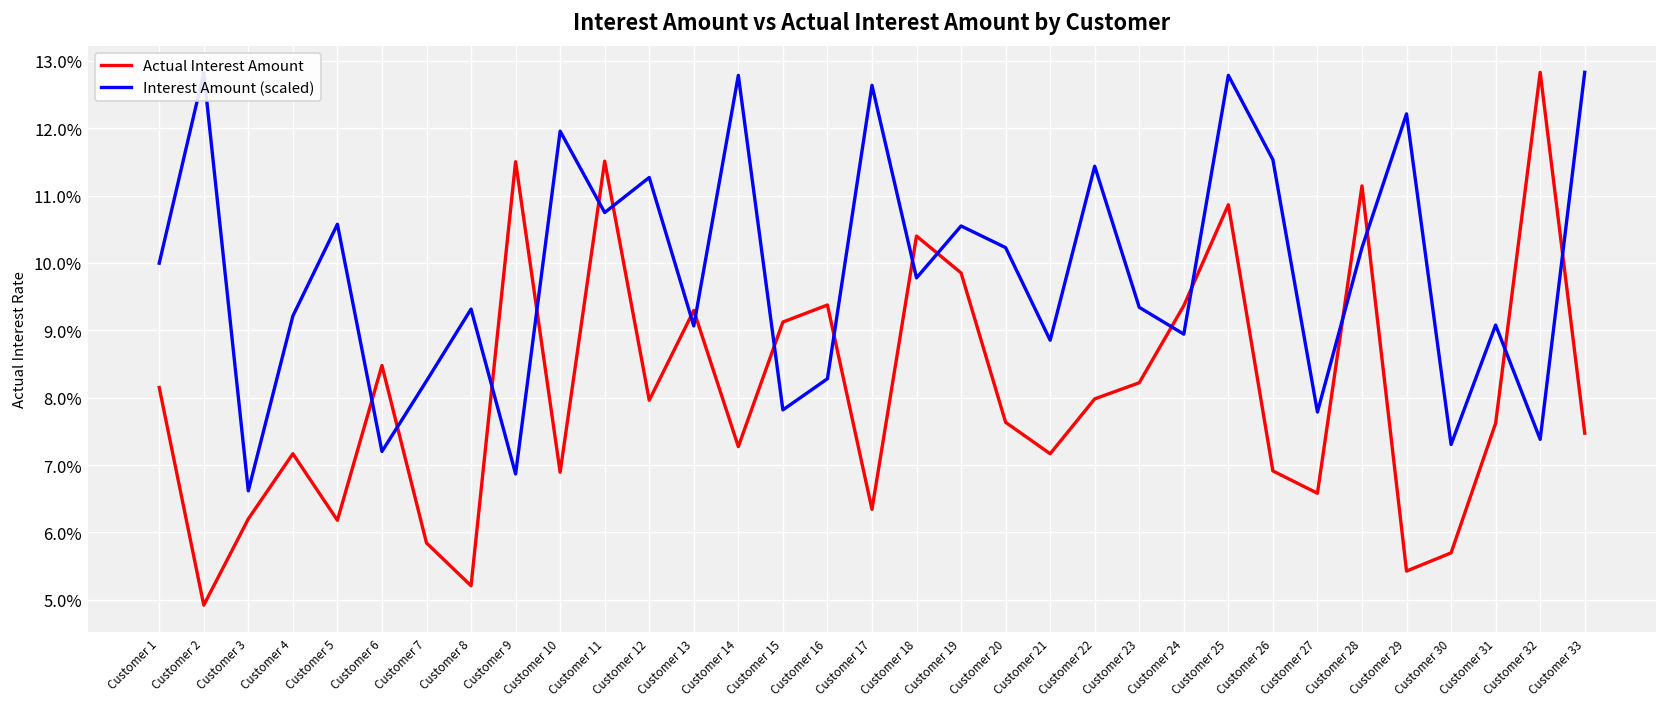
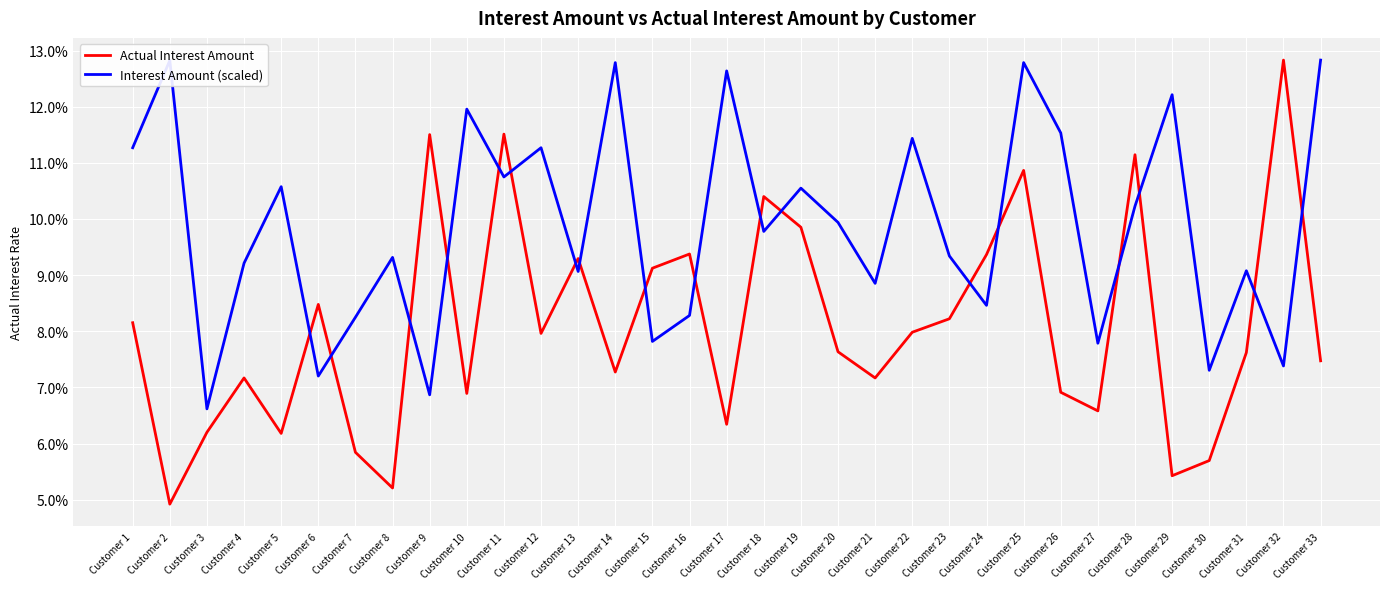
Interest Amount (scaled), Customer 1: 10.0% -> 11.3%
Interest Amount (scaled), Customer 20: 10.2% -> 9.9%
Interest Amount (scaled), Customer 24: 8.9% -> 8.5%
